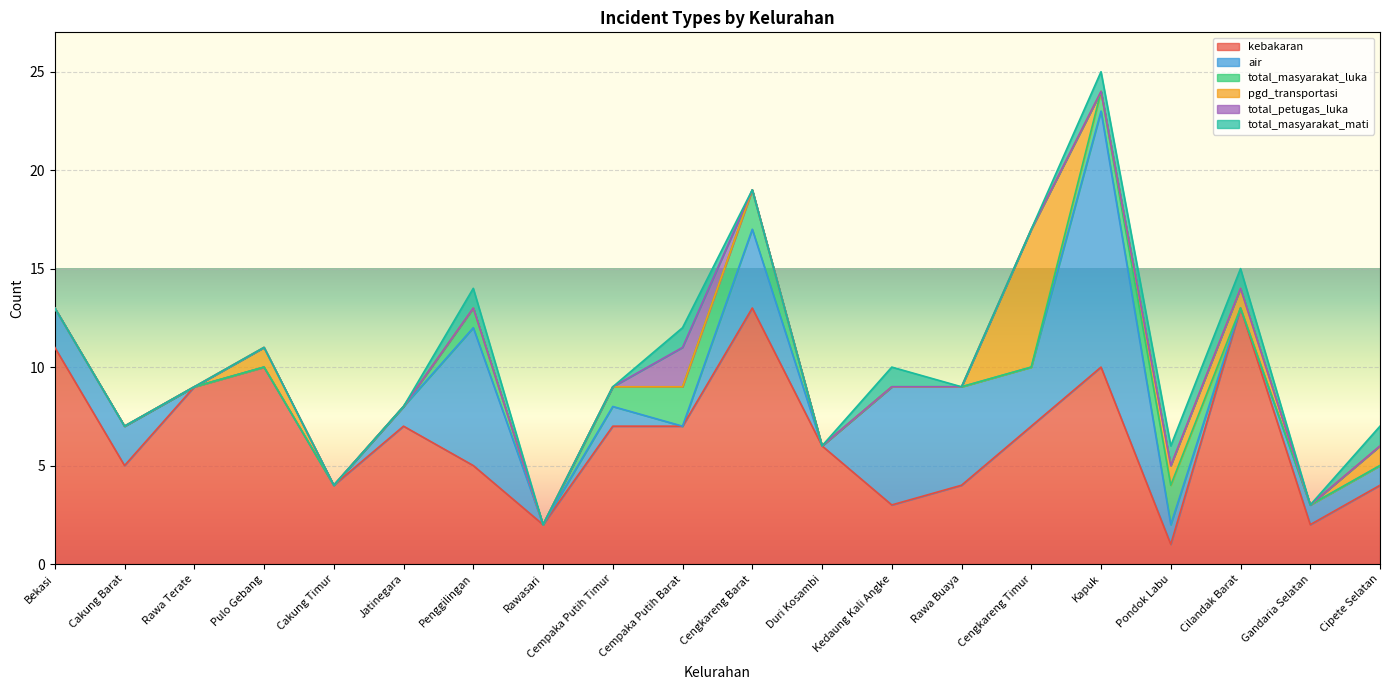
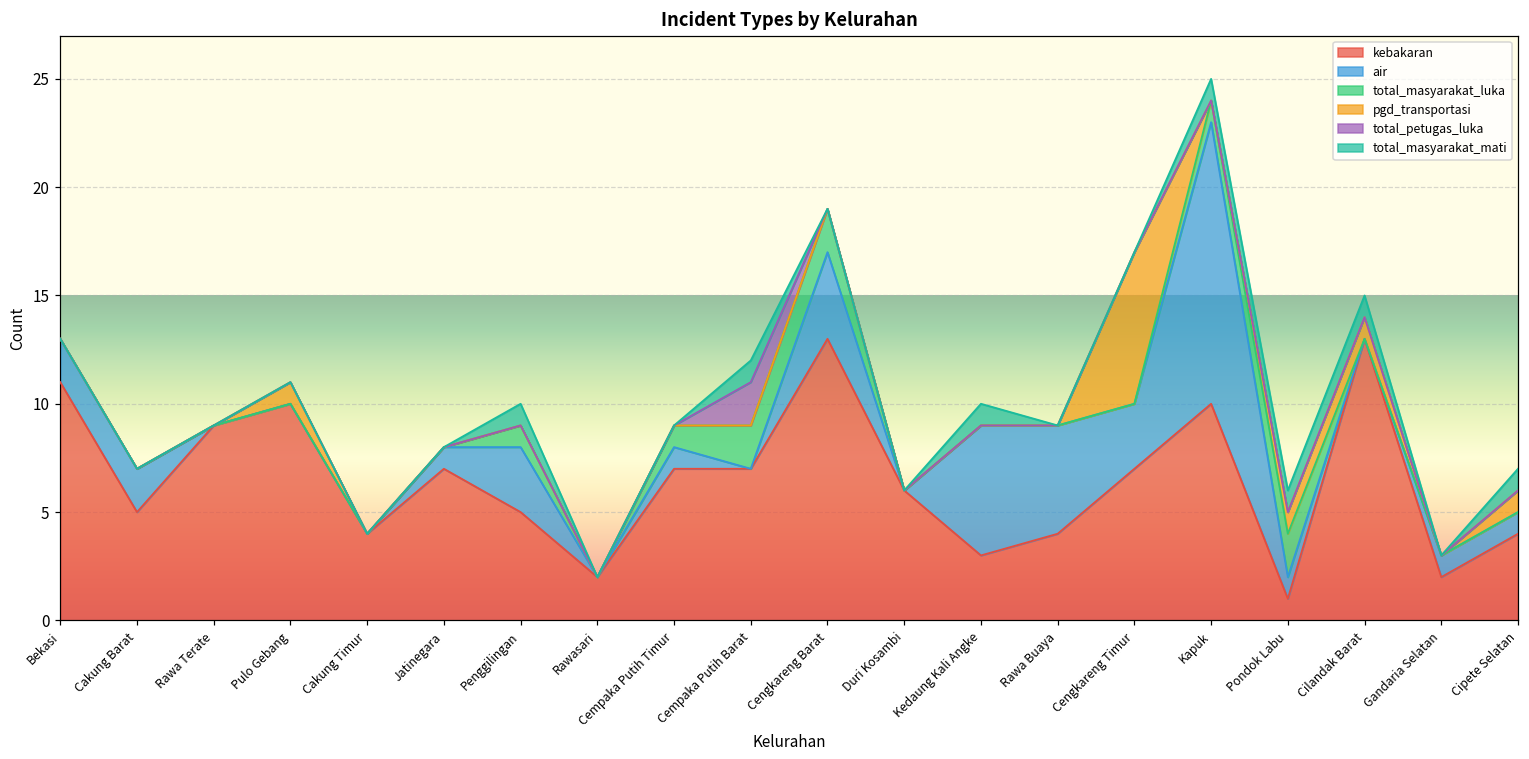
air, Penggilingan: 7 -> 3
